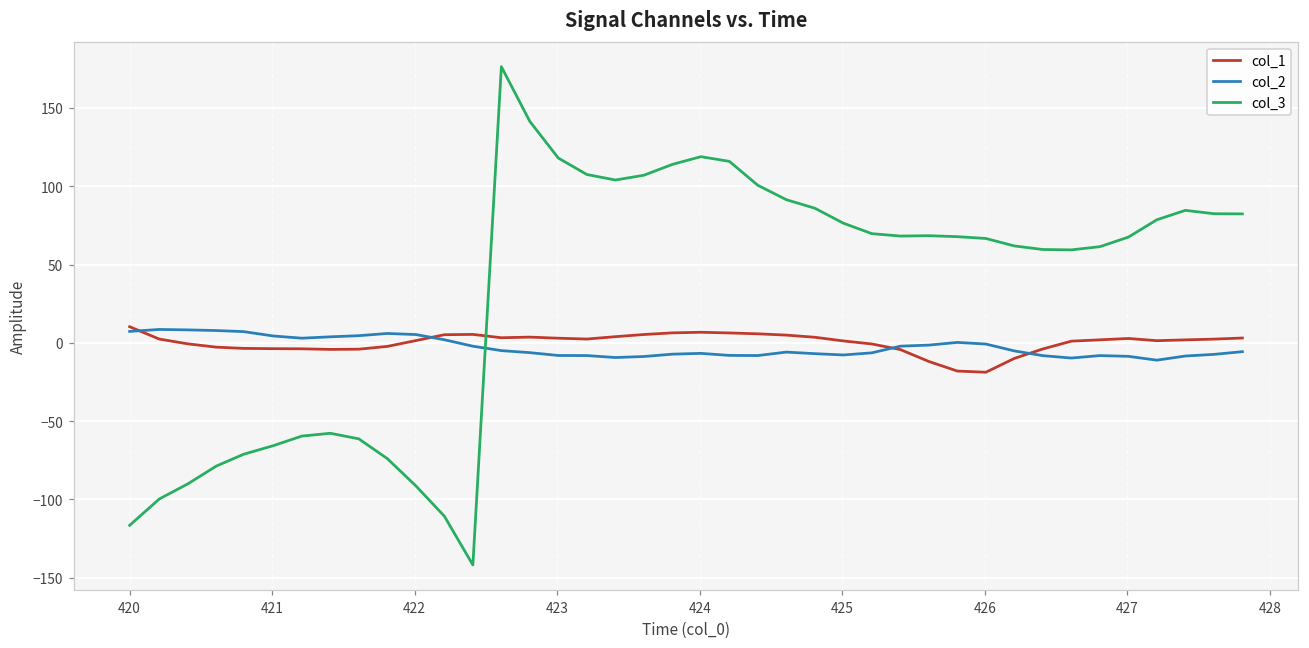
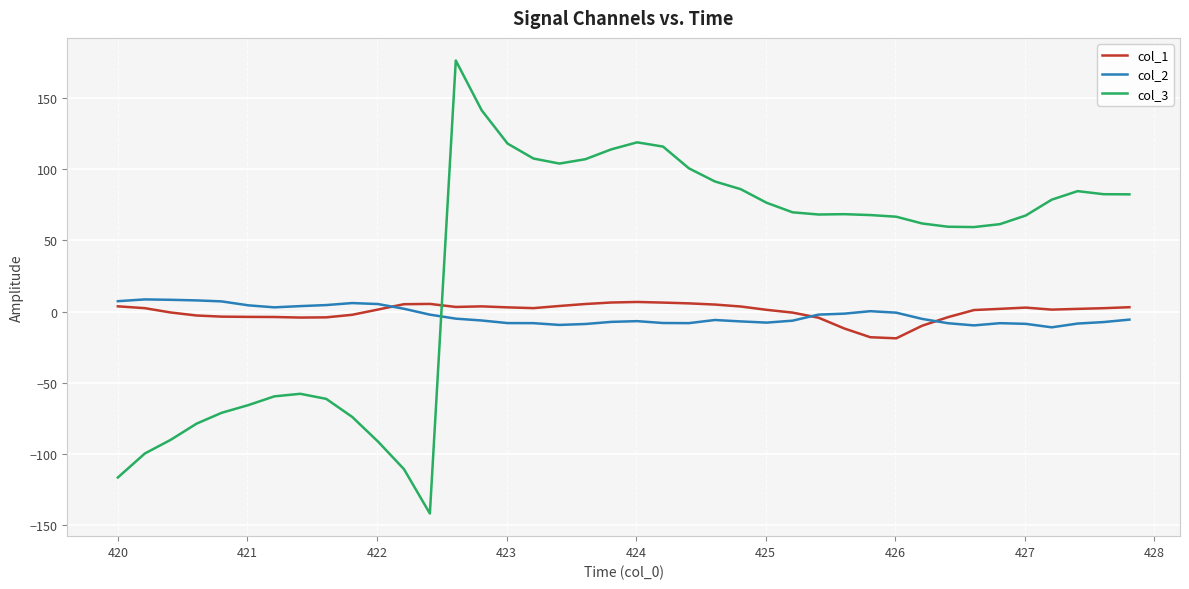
col_1, 420: 10 -> 4
